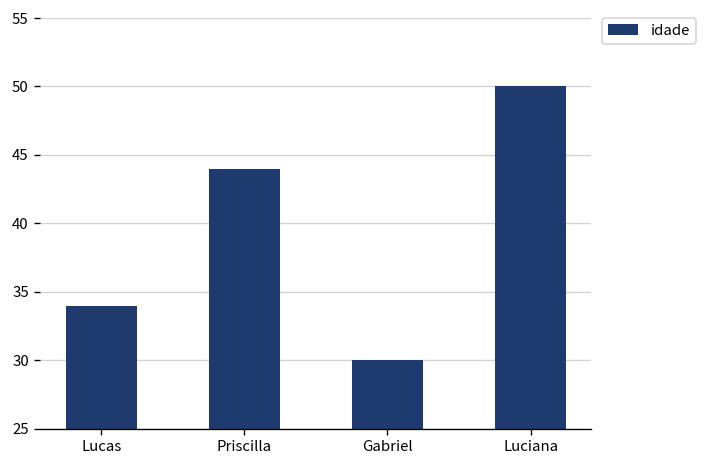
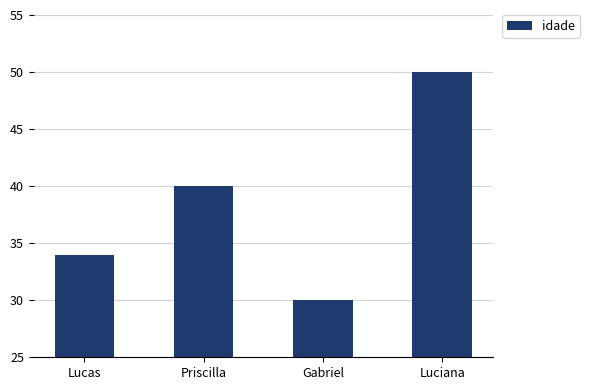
Priscilla: 44 -> 40
